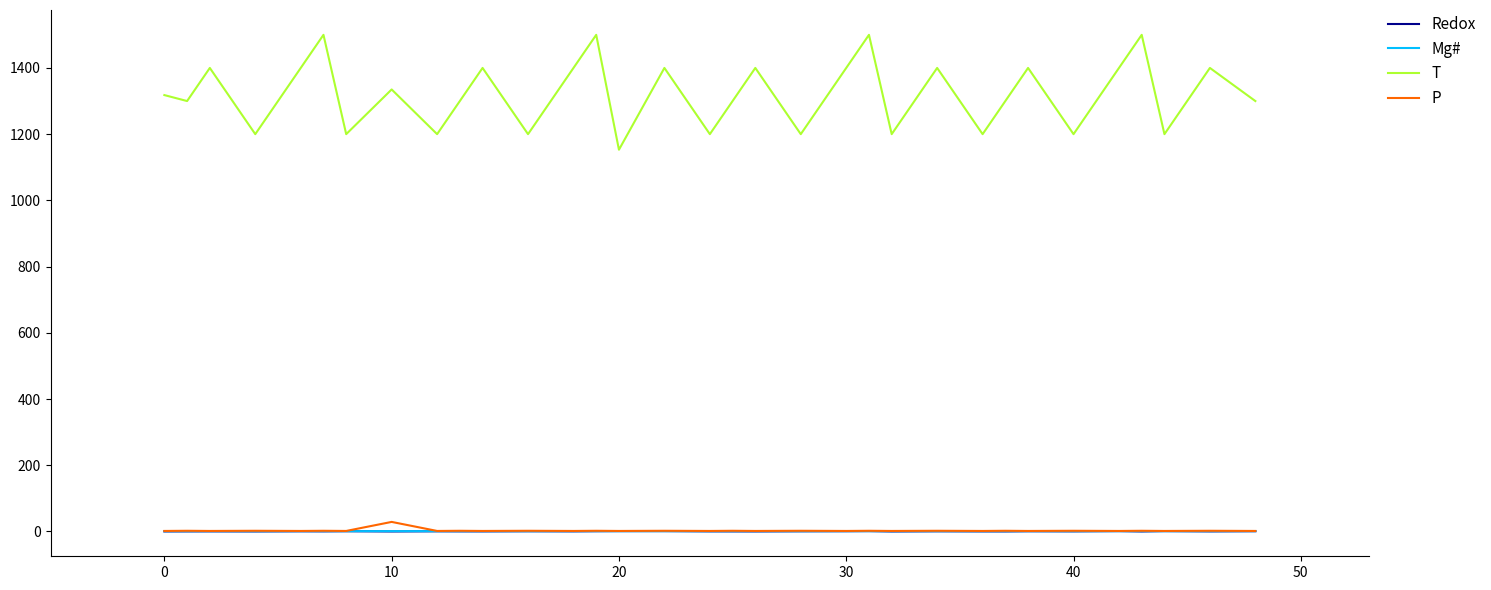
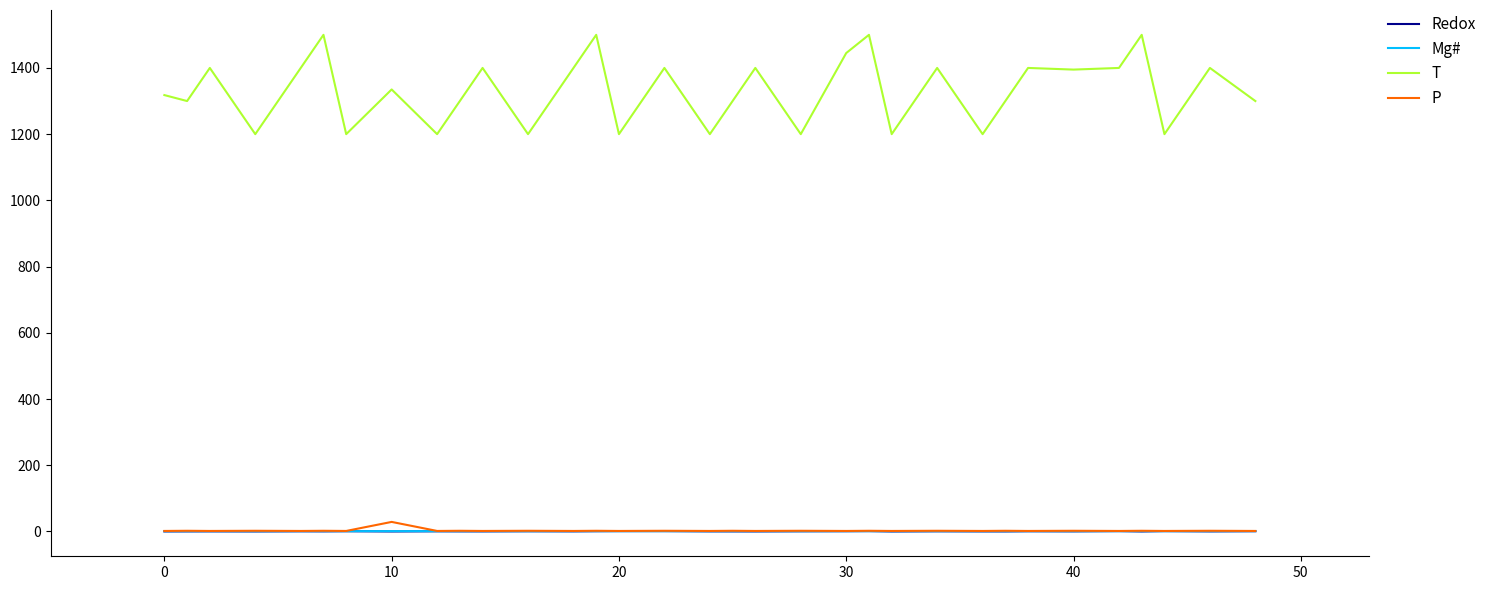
T, 20: 1150 -> 1200
T, 30: 1400 -> 1450
T, 40: 1200 -> 1400
